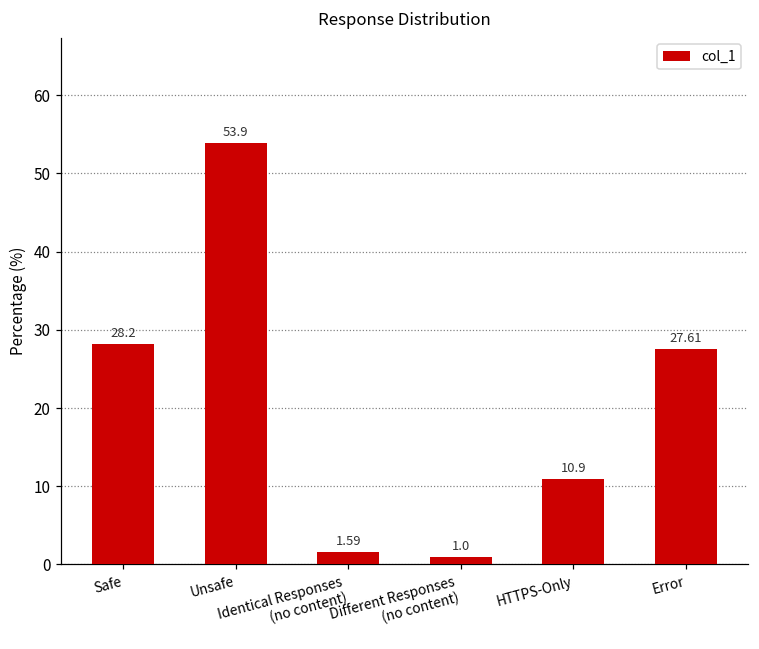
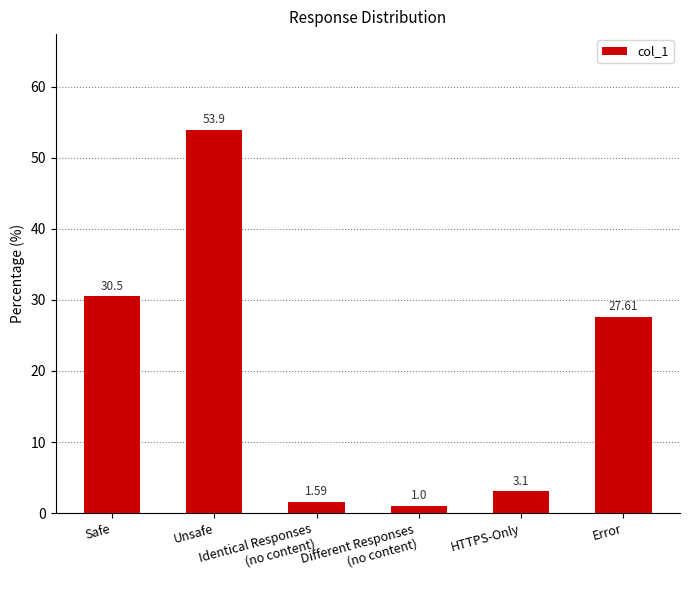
Safe: 28.2 -> 30.5
HTTPS-Only: 10.9 -> 3.1
